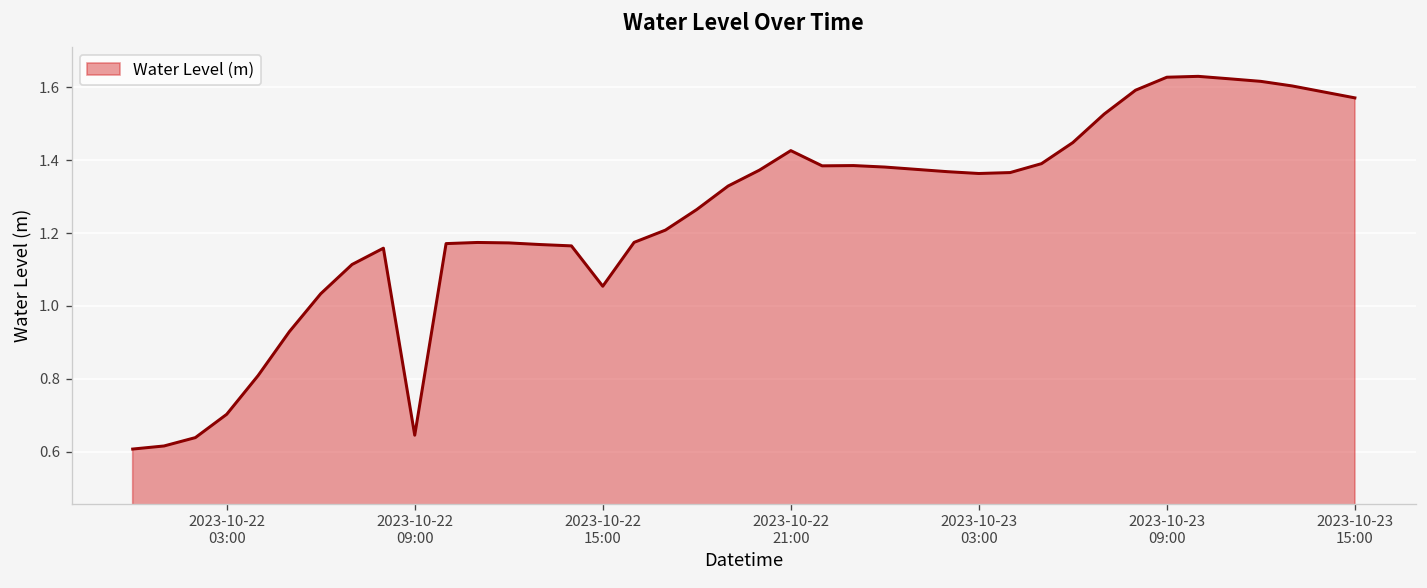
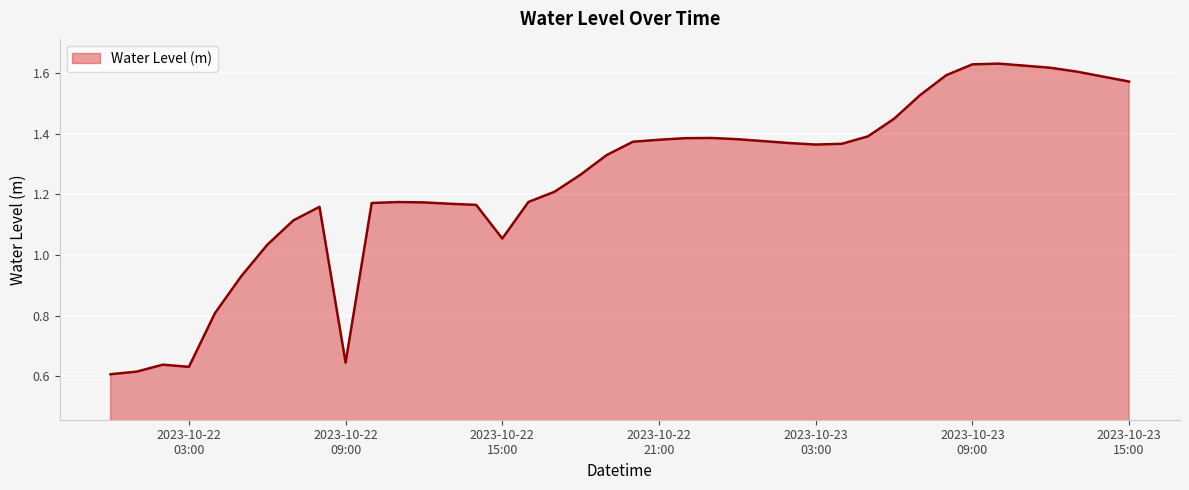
2023-10-22 03:00: 0.70 -> 0.63
2023-10-22 21:00: 1.43 -> 1.38
